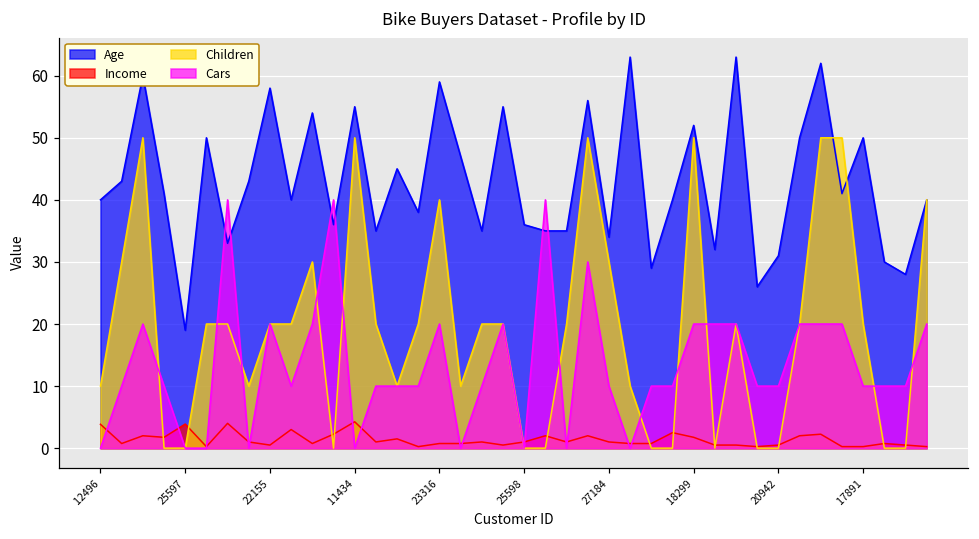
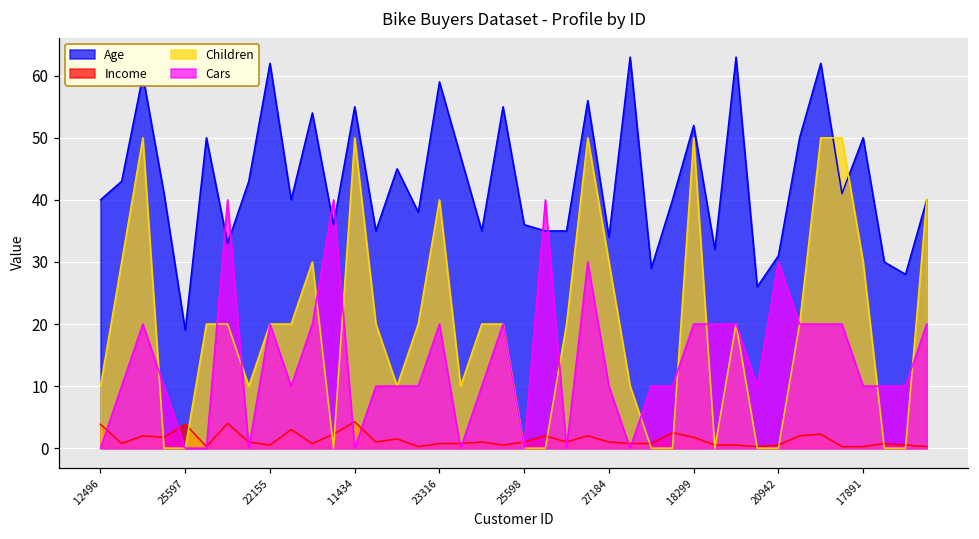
Age, 22155: 58 -> 62
Cars, 20942: 10 -> 30
Children, 17891: 20 -> 30
